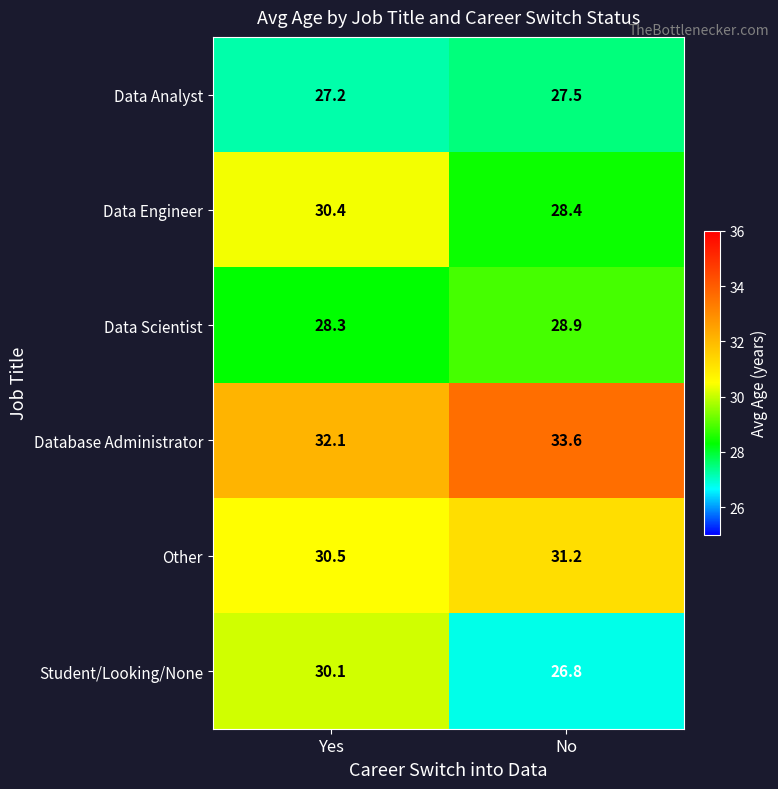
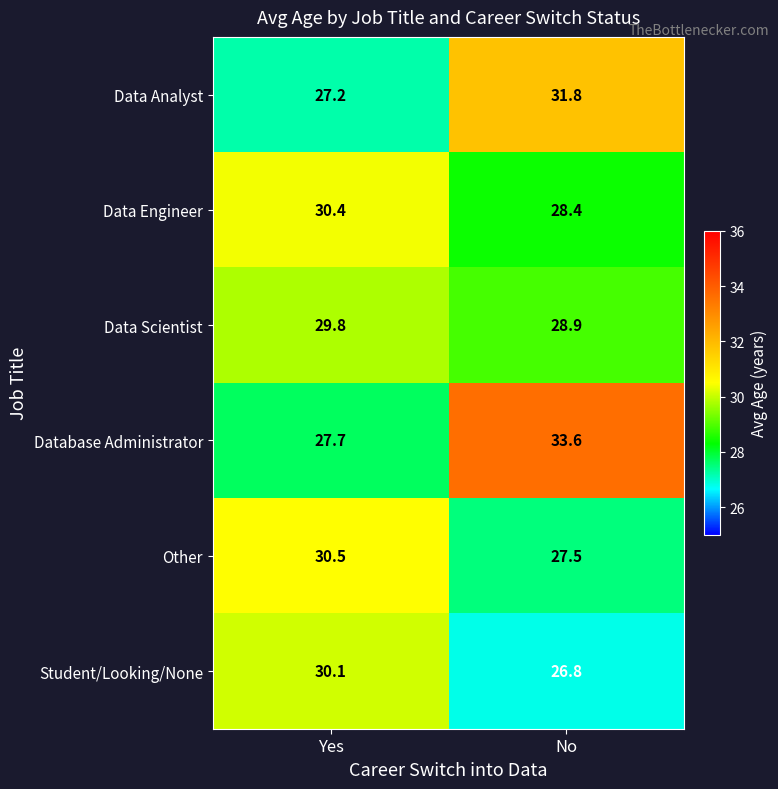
Data Analyst, No: 27.5 -> 31.8
Data Scientist, Yes: 28.3 -> 29.8
Database Administrator, Yes: 32.1 -> 27.7
Other, No: 31.2 -> 27.5
